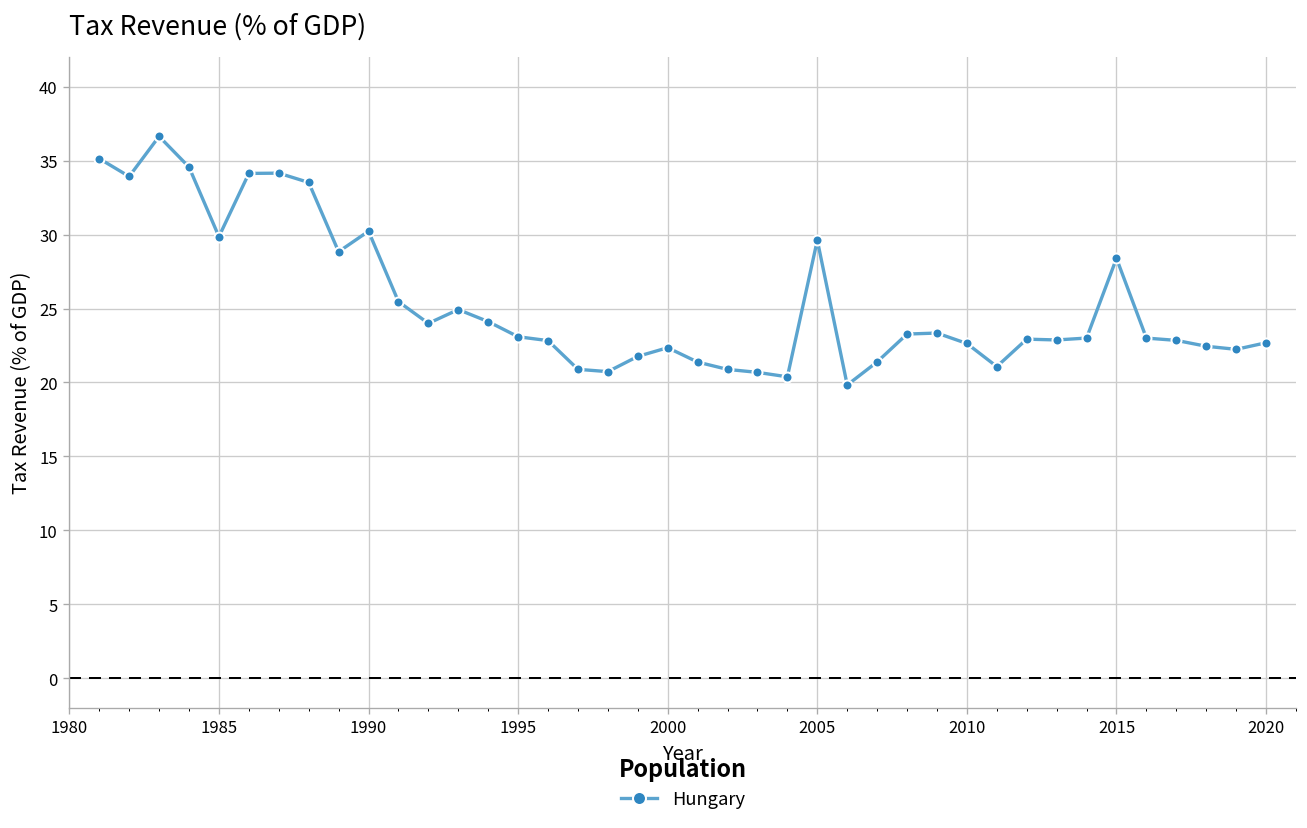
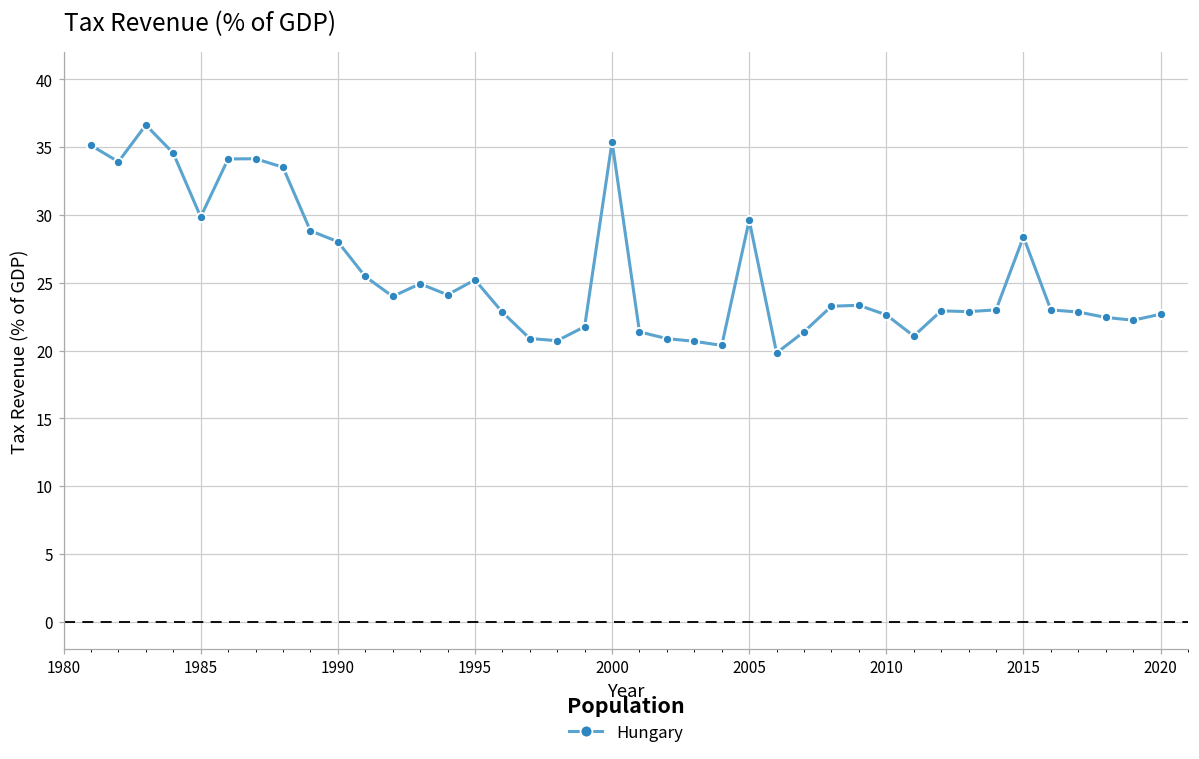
1990: 30.2 -> 28.0
1995: 23.1 -> 25.2
2000: 22.4 -> 35.4
